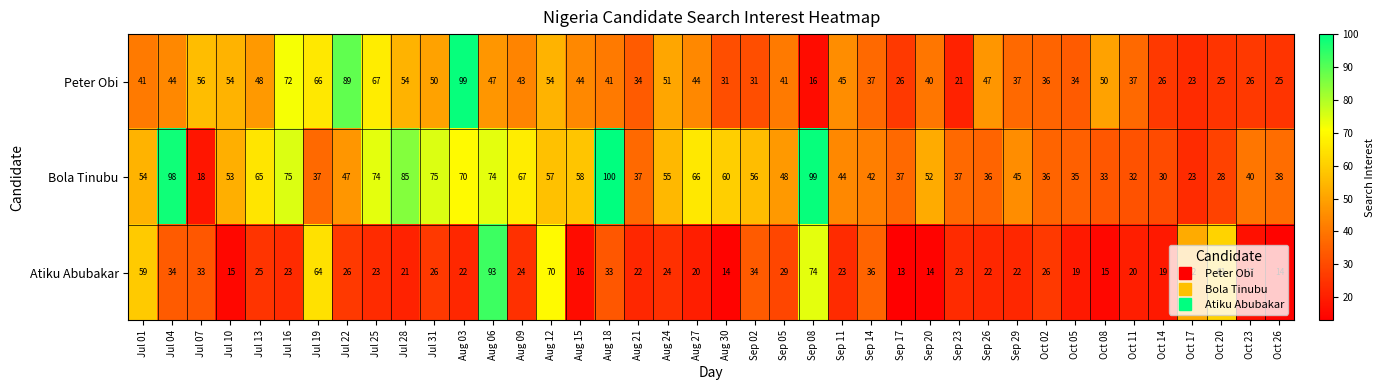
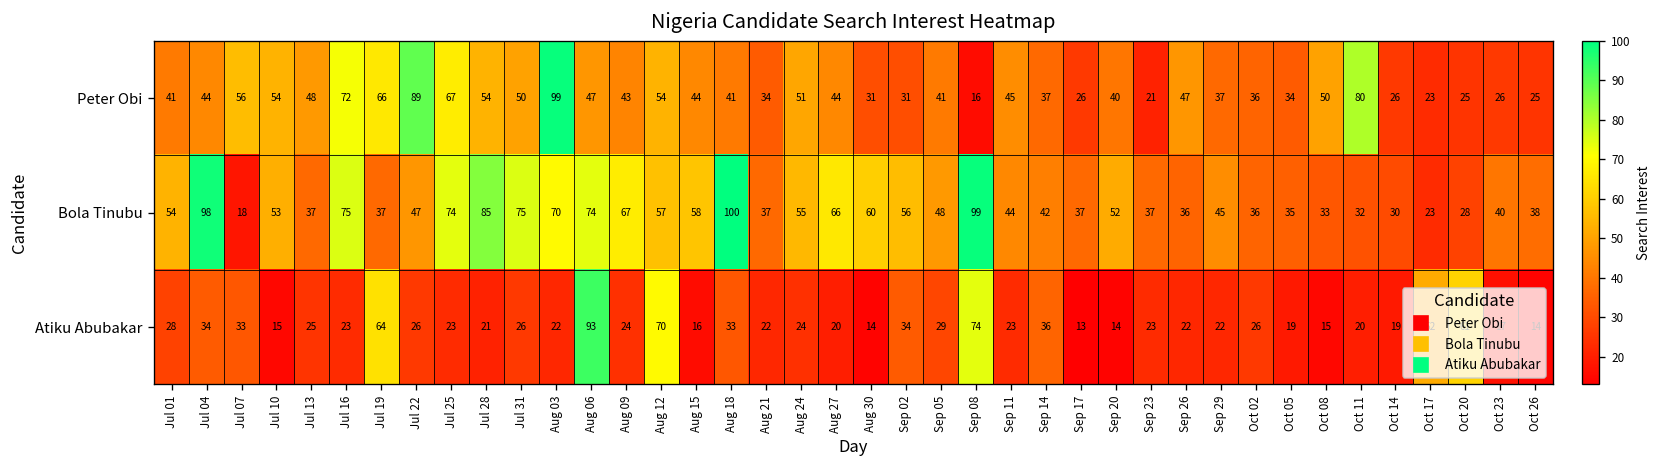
Peter Obi, Oct 11: 37 -> 80
Bola Tinubu, Jul 13: 65 -> 37
Atiku Abubakar, Jul 01: 59 -> 28
